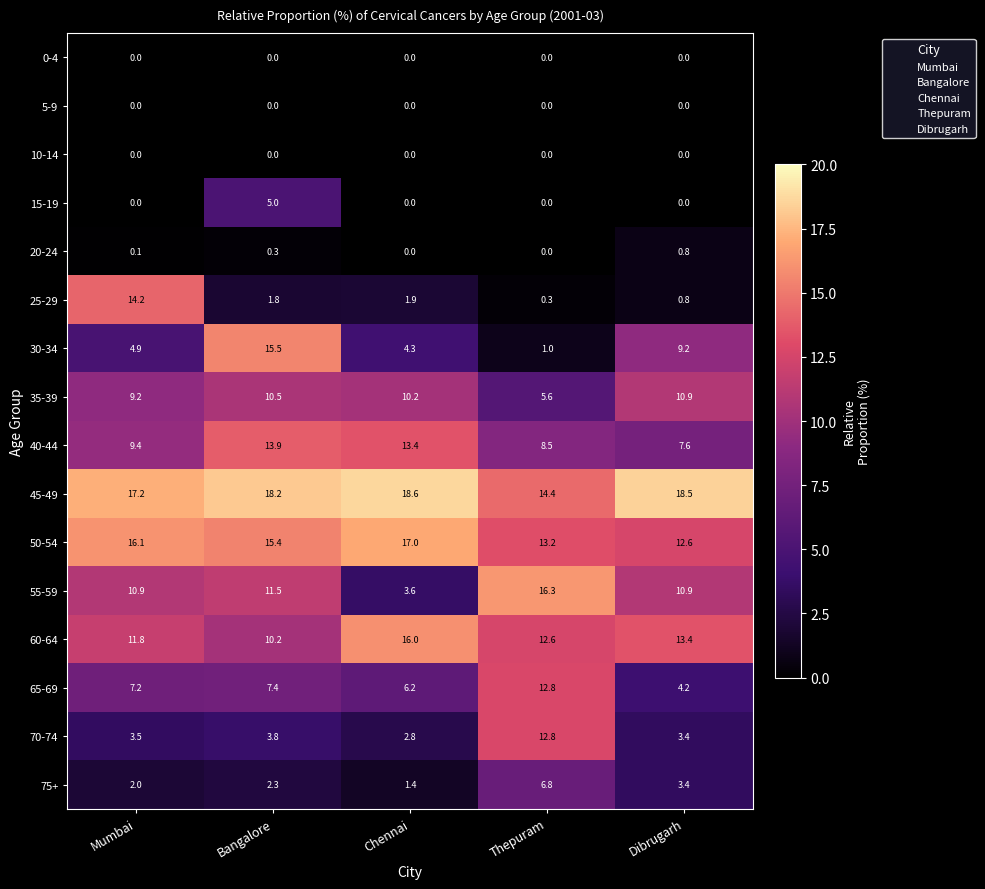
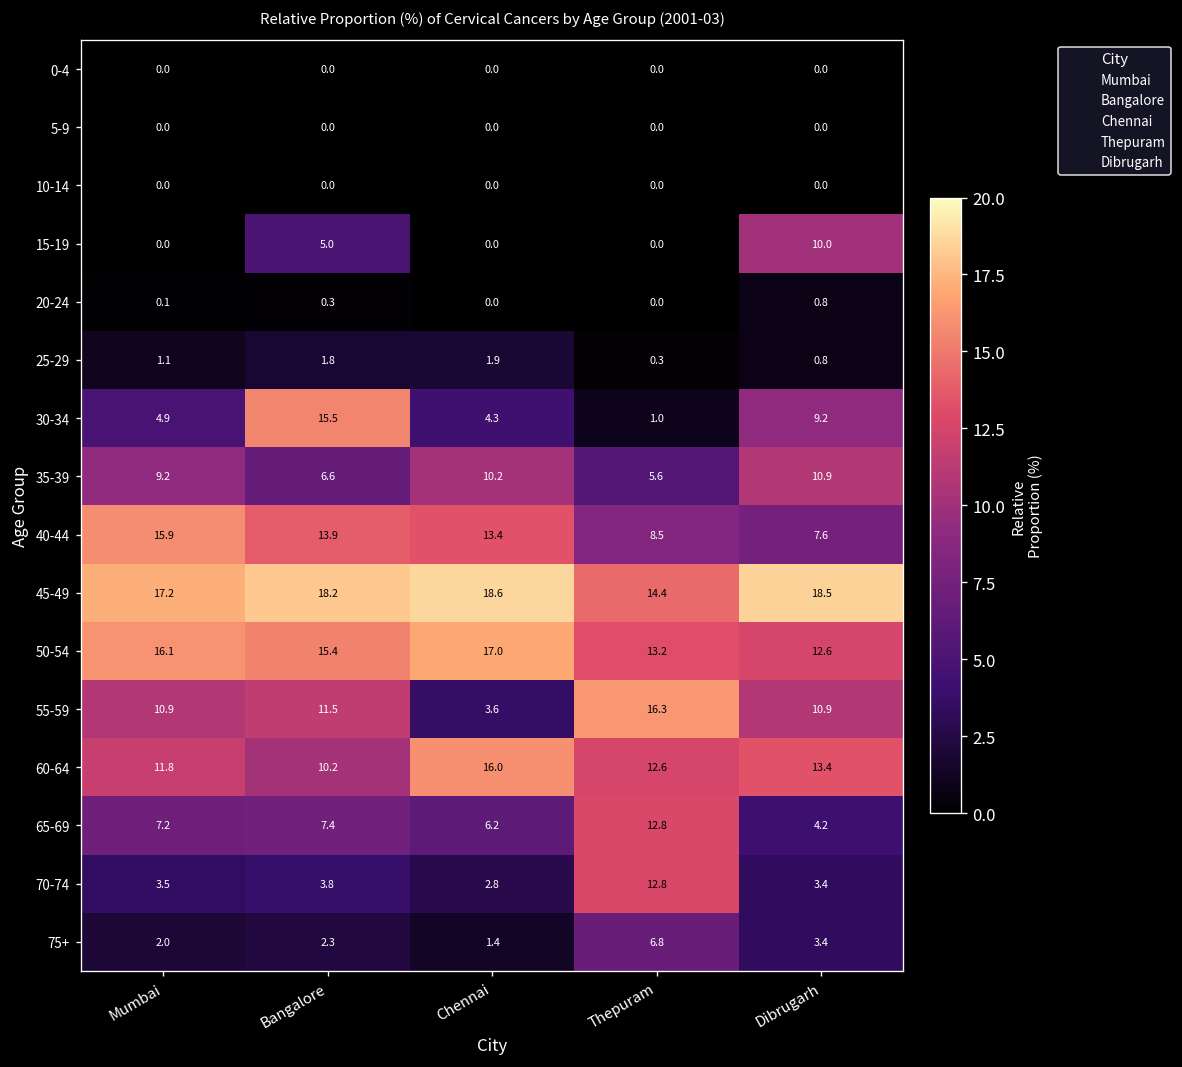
15-19, Dibrugarh: 0.0 -> 10.0
25-29, Mumbai: 14.2 -> 1.1
35-39, Bangalore: 10.5 -> 6.6
40-44, Mumbai: 9.4 -> 15.9
